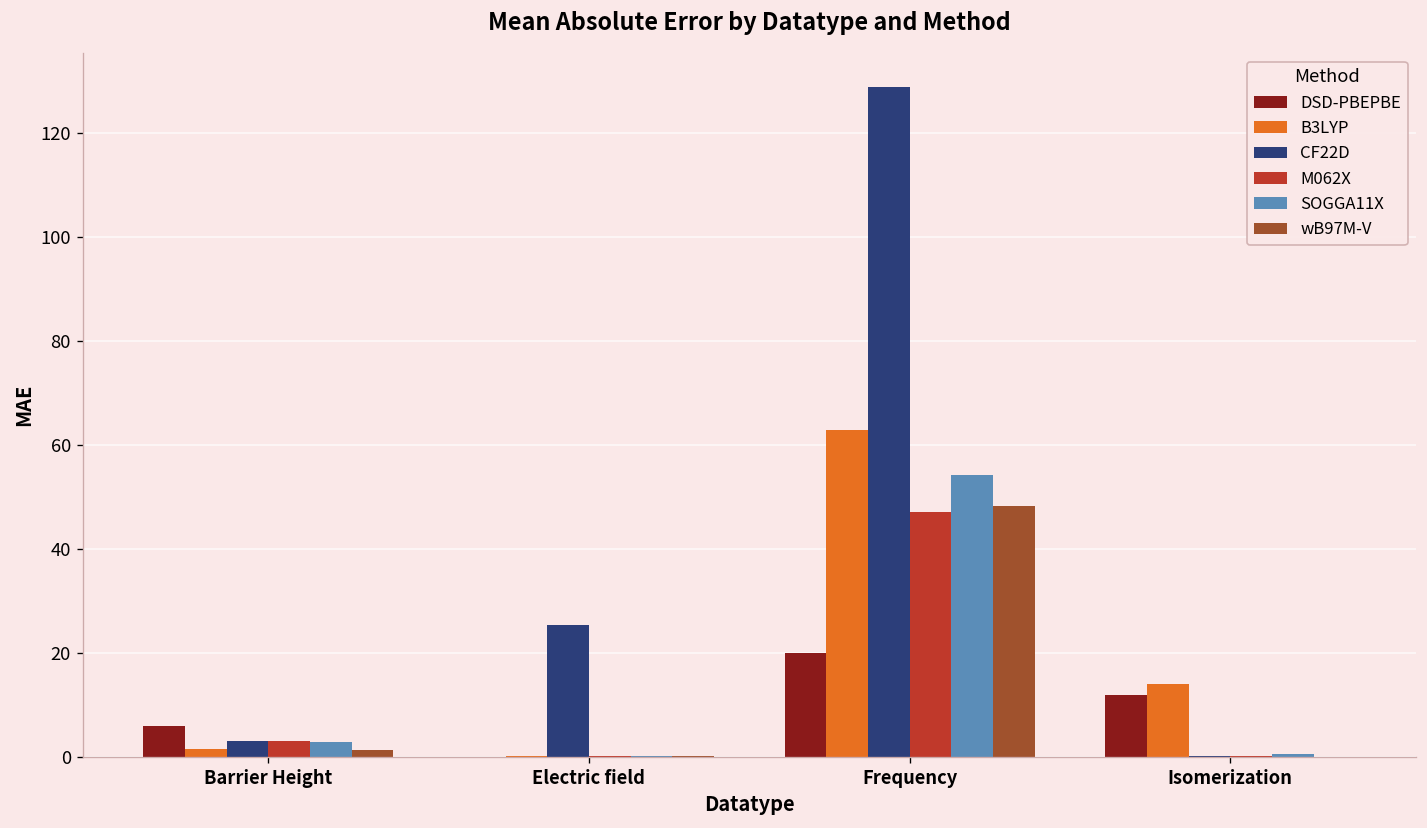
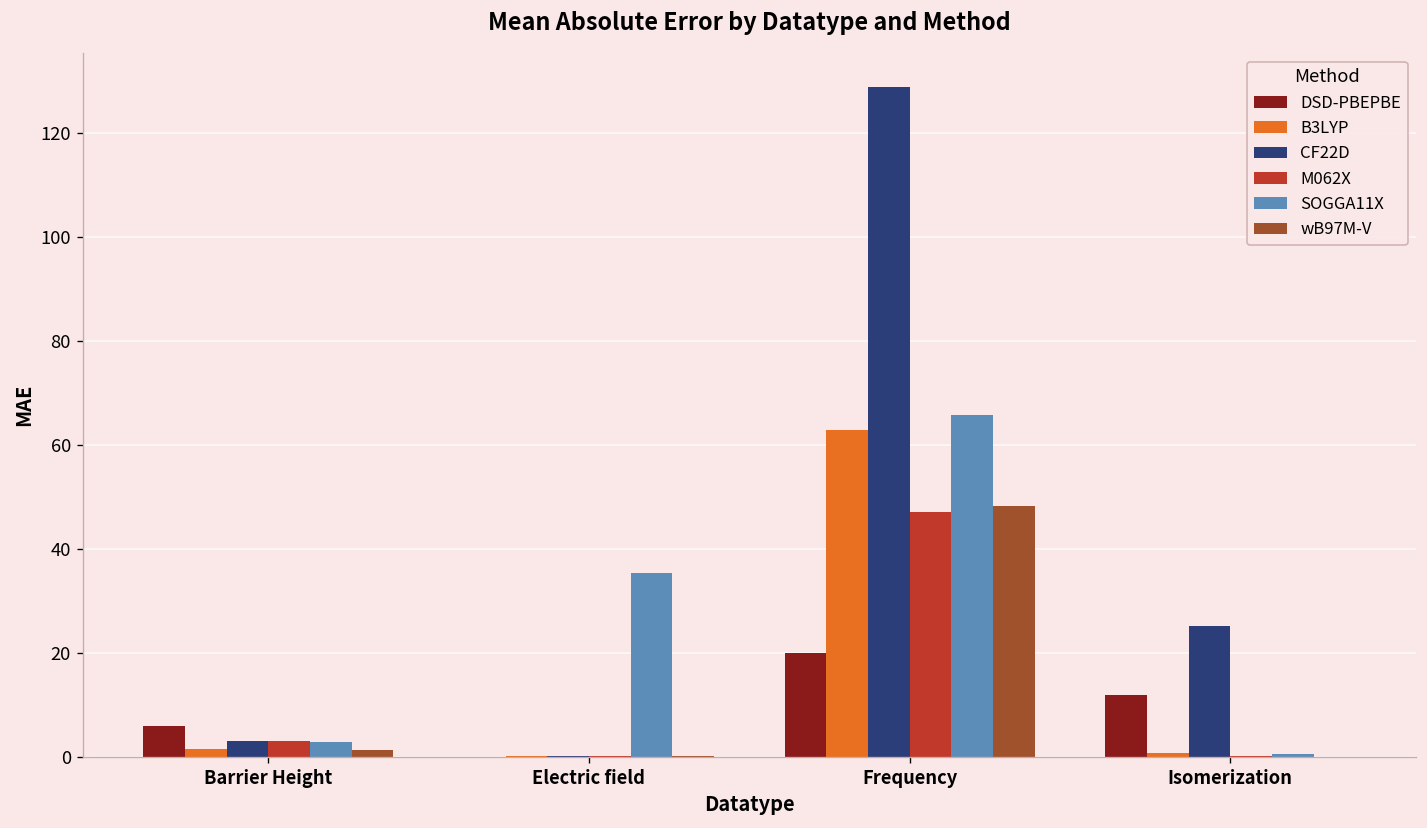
CF22D, Electric field: 25 -> 0
SOGGA11X, Electric field: 0 -> 35
SOGGA11X, Frequency: 54 -> 66
B3LYP, Isomerization: 14 -> 1
CF22D, Isomerization: 0 -> 25
